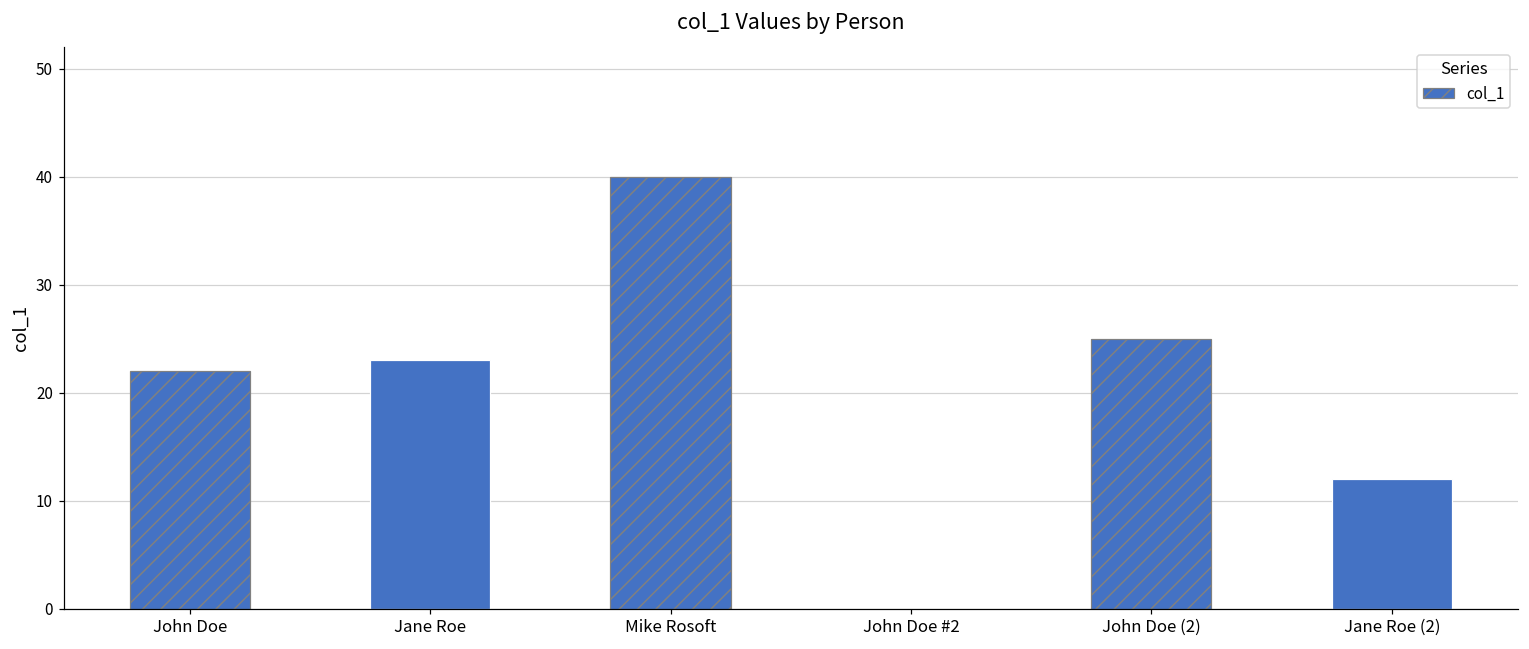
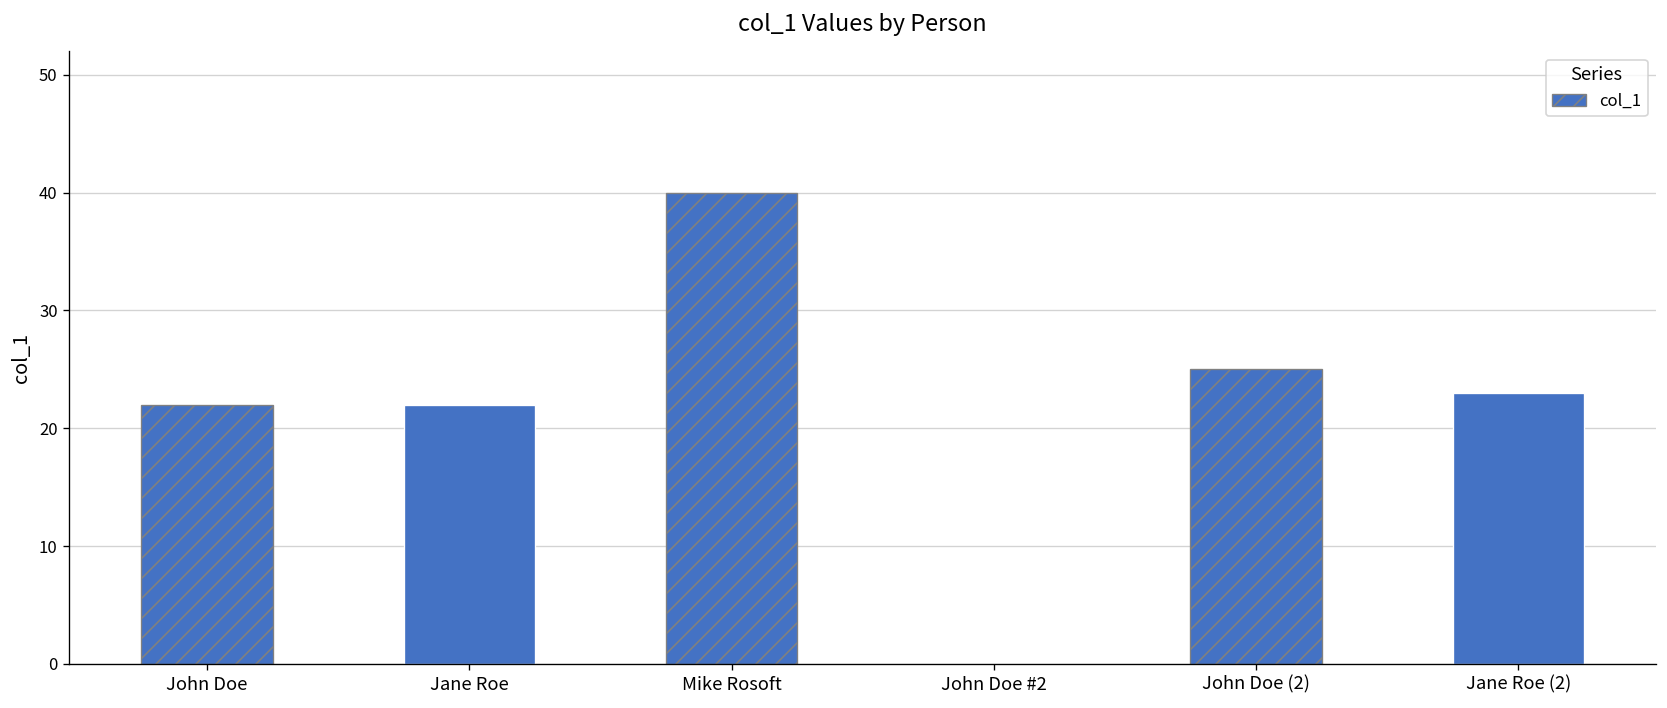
Jane Roe: 23 -> 22
Jane Roe (2): 12 -> 23
